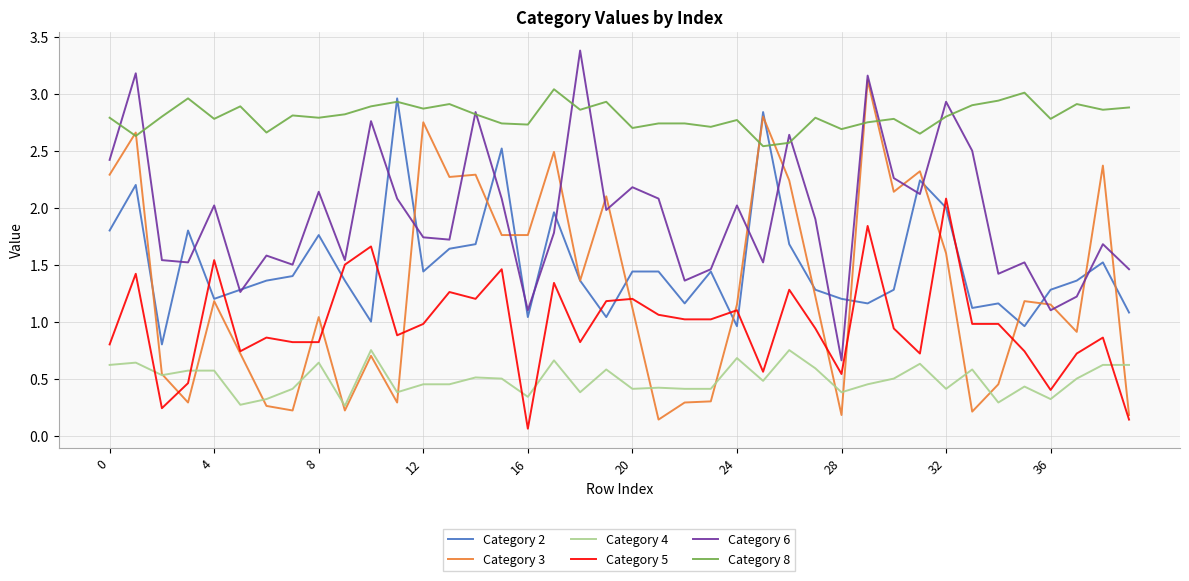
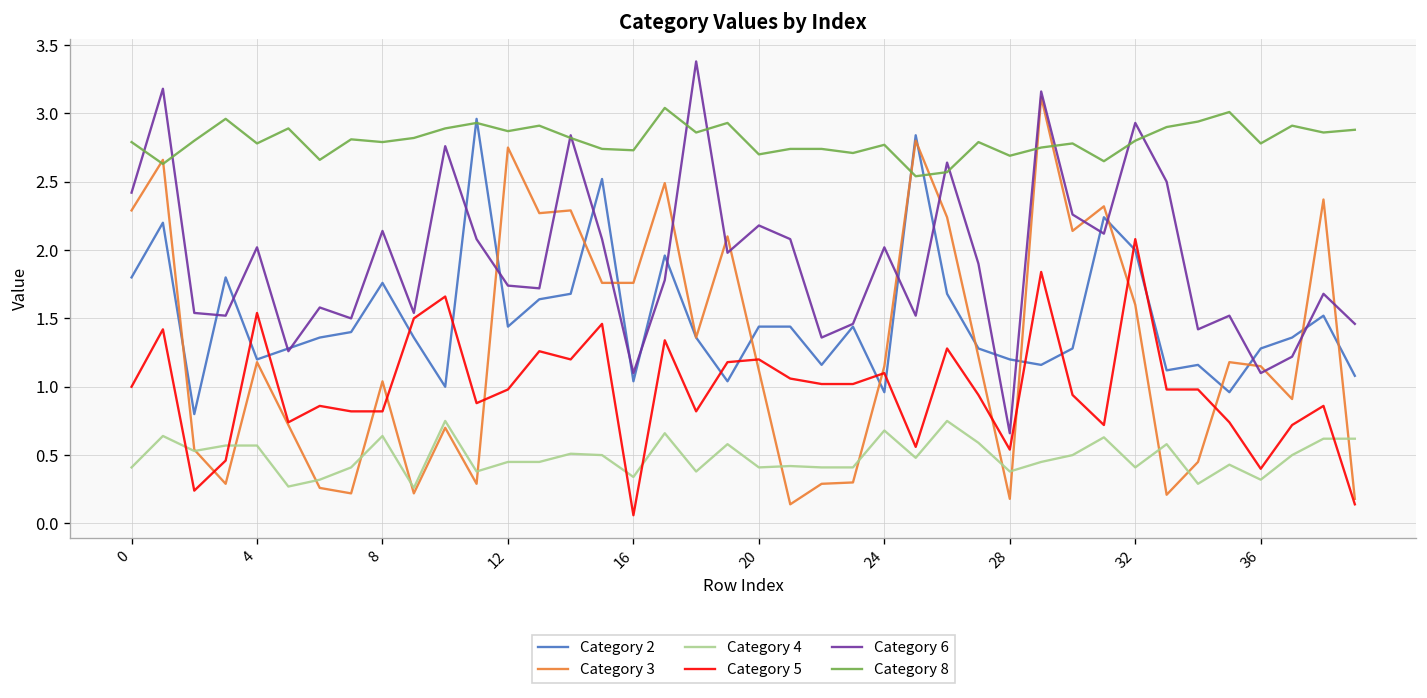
Category 4, 0: 0.62 -> 0.41
Category 5, 0: 0.8 -> 1.0
